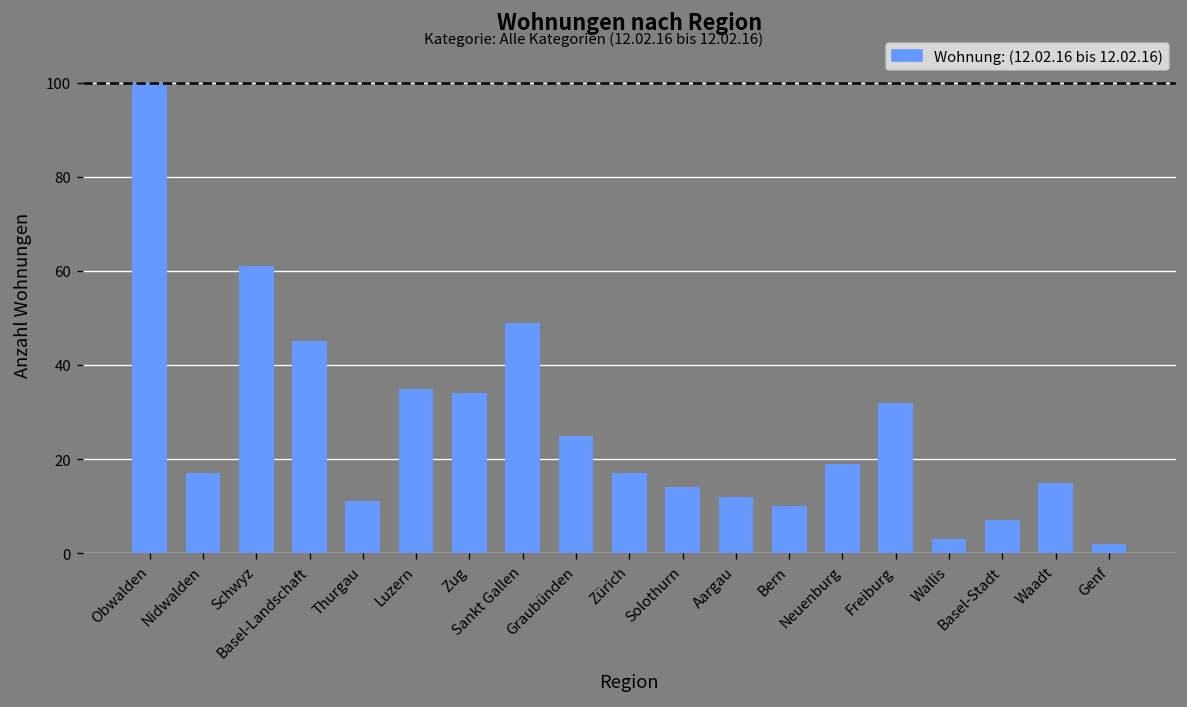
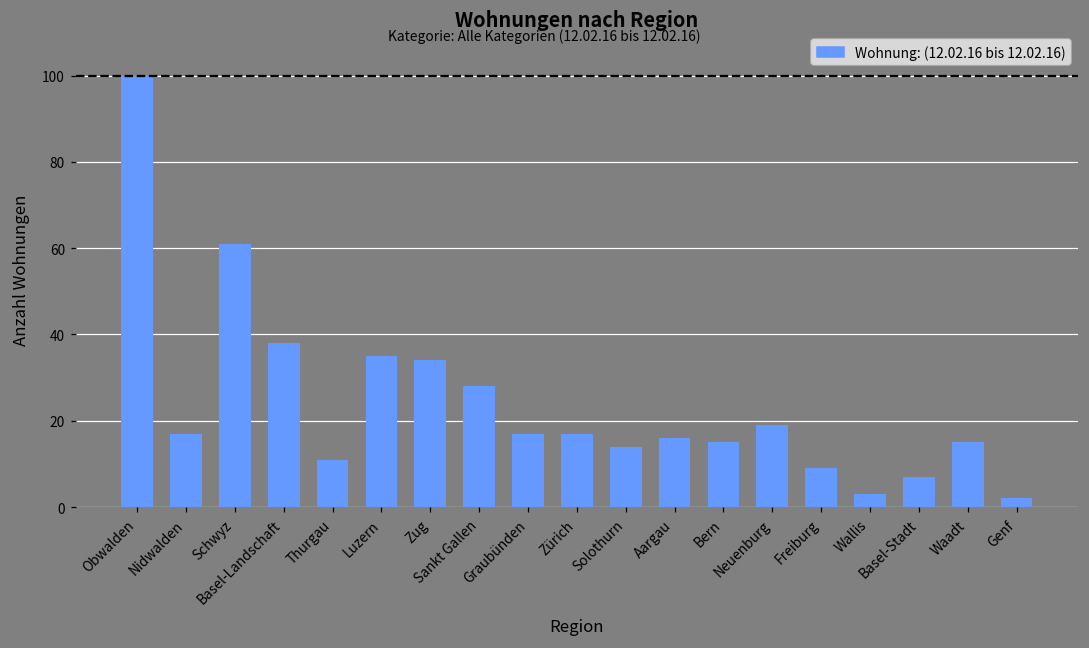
Basel-Landschaft: 45 -> 38
Sankt Gallen: 49 -> 28
Graubünden: 25 -> 17
Aargau: 12 -> 16
Bern: 10 -> 15
Freiburg: 32 -> 9
